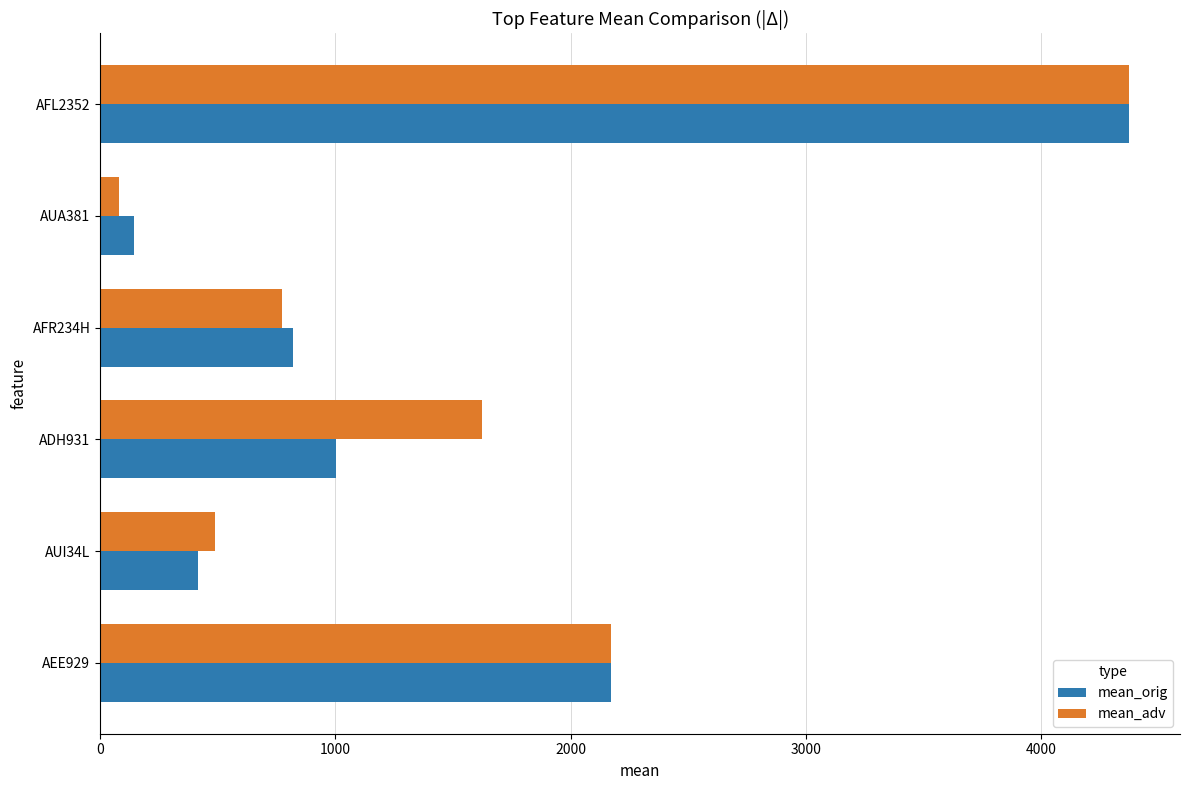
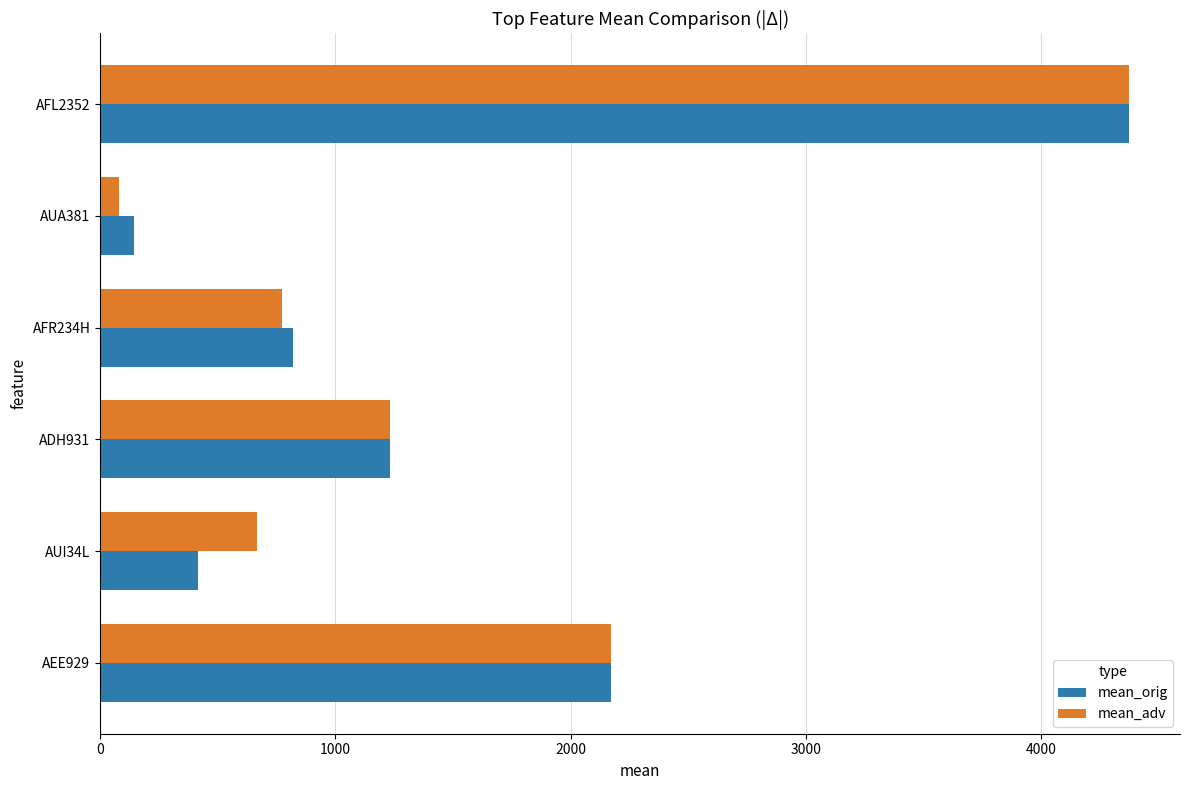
mean_adv, ADH931: 1620 -> 1230
mean_orig, ADH931: 1000 -> 1230
mean_adv, AUI34L: 490 -> 670
